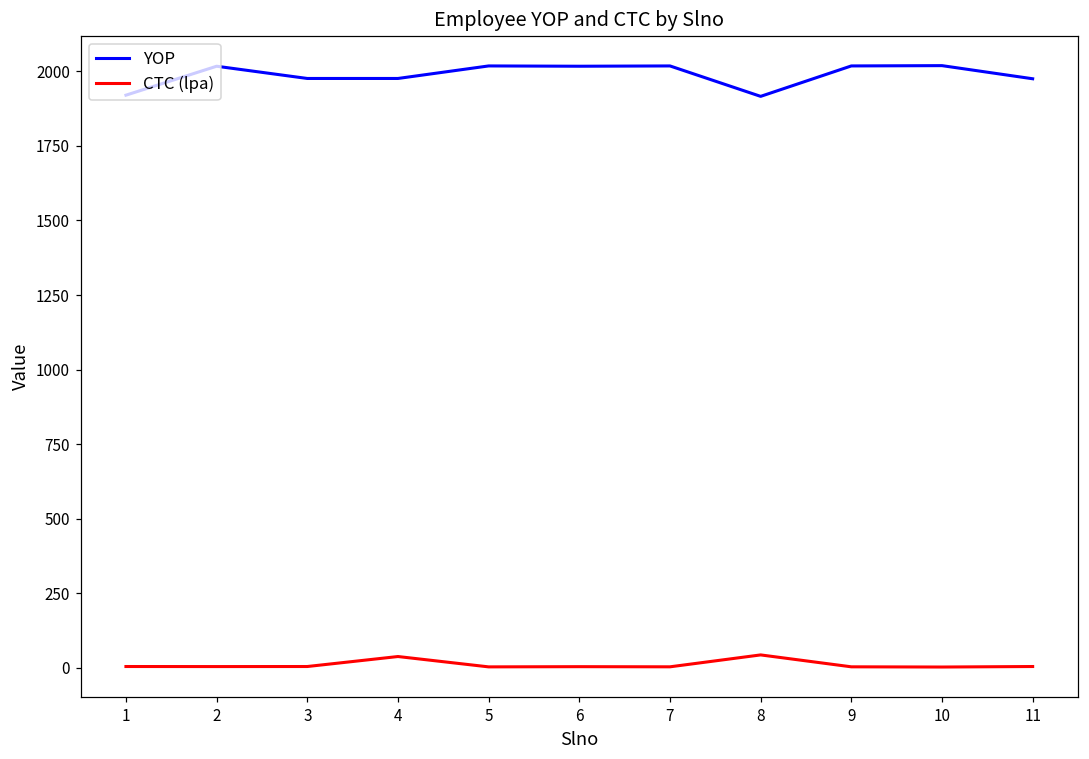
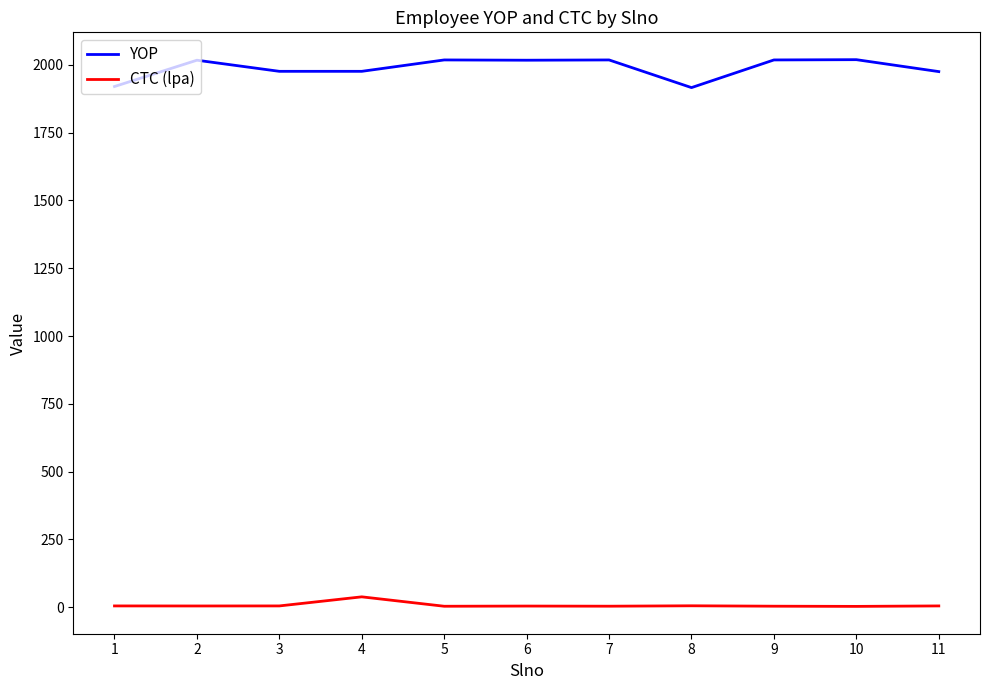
CTC (lpa), 8: 40 -> 10
